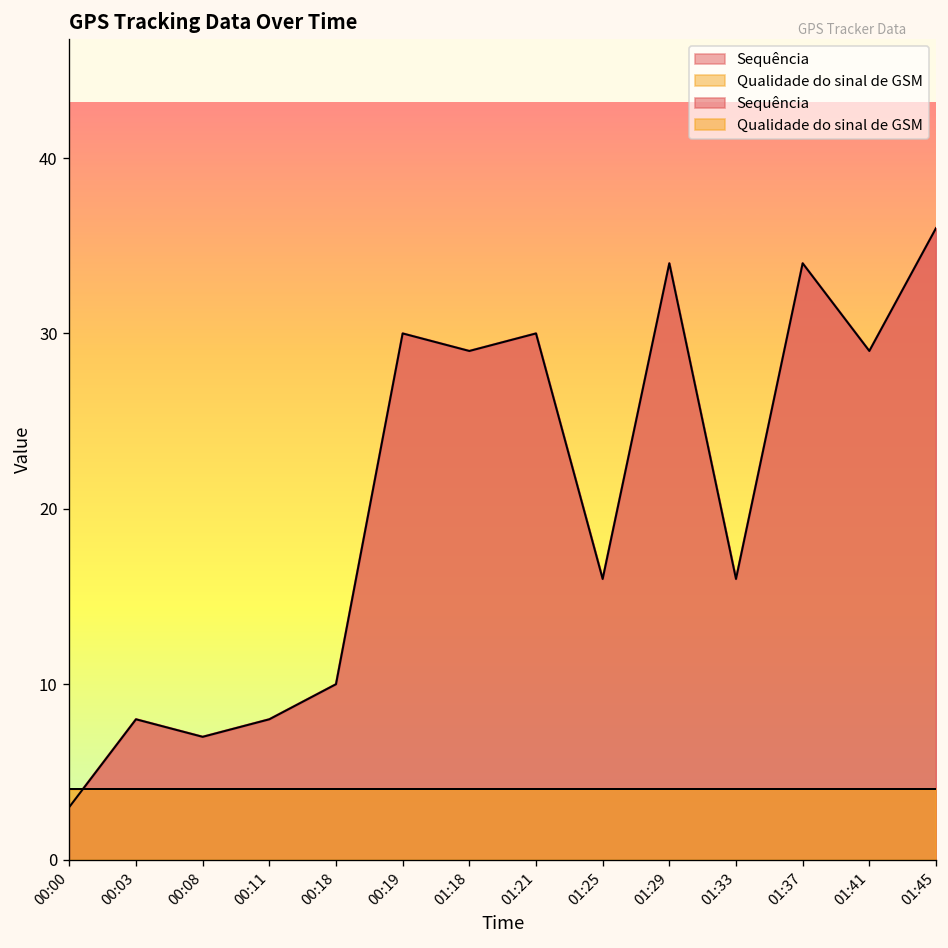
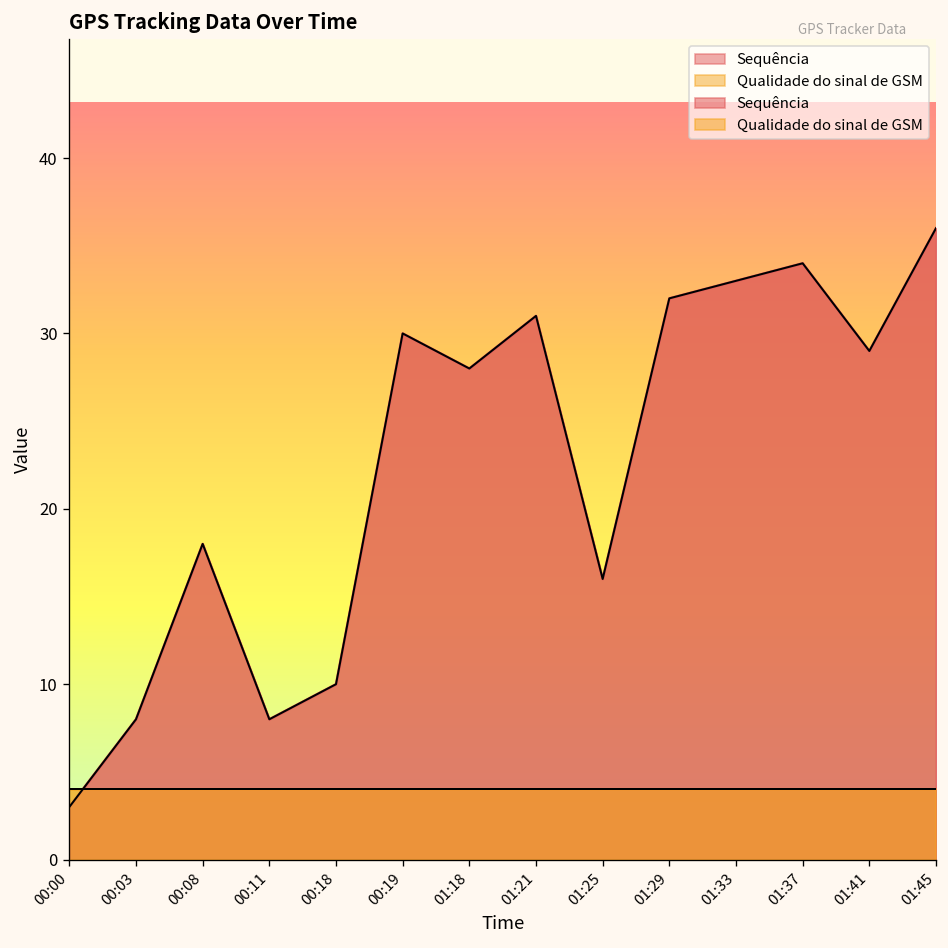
Sequência, 00:08: 7 -> 18
Sequência, 01:18: 29 -> 28
Sequência, 01:21: 30 -> 31
Sequência, 01:29: 34 -> 32
Sequência, 01:33: 16 -> 33
